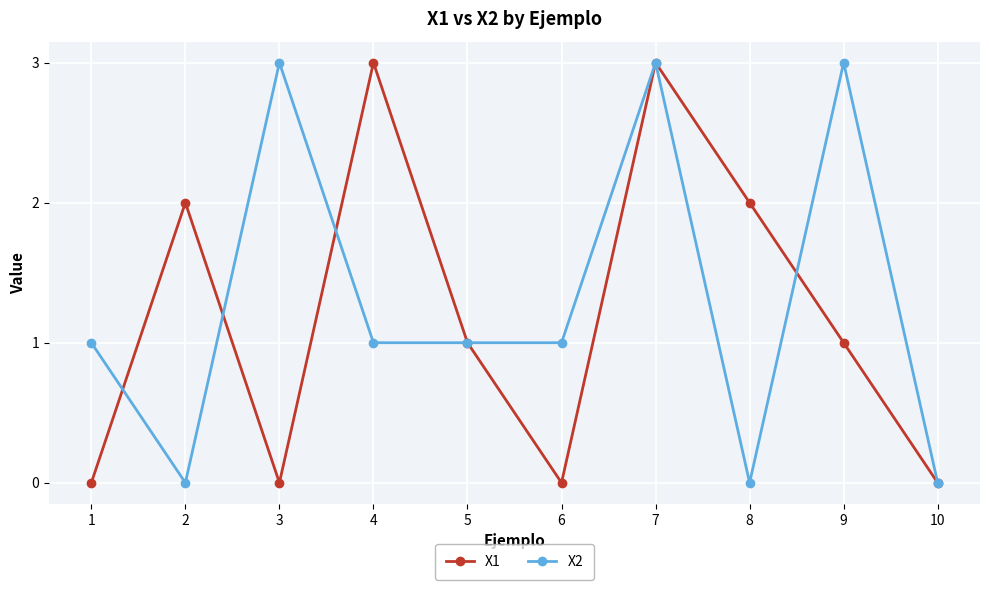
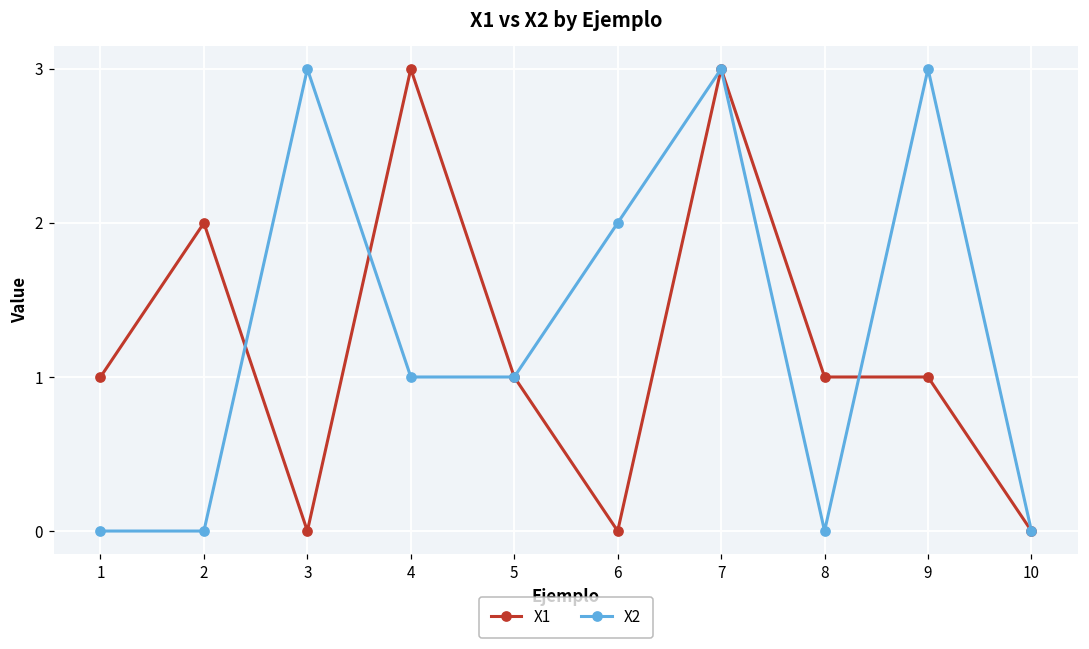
X1, 1: 0 -> 1
X2, 1: 1 -> 0
X2, 6: 1 -> 2
X1, 8: 2 -> 1
